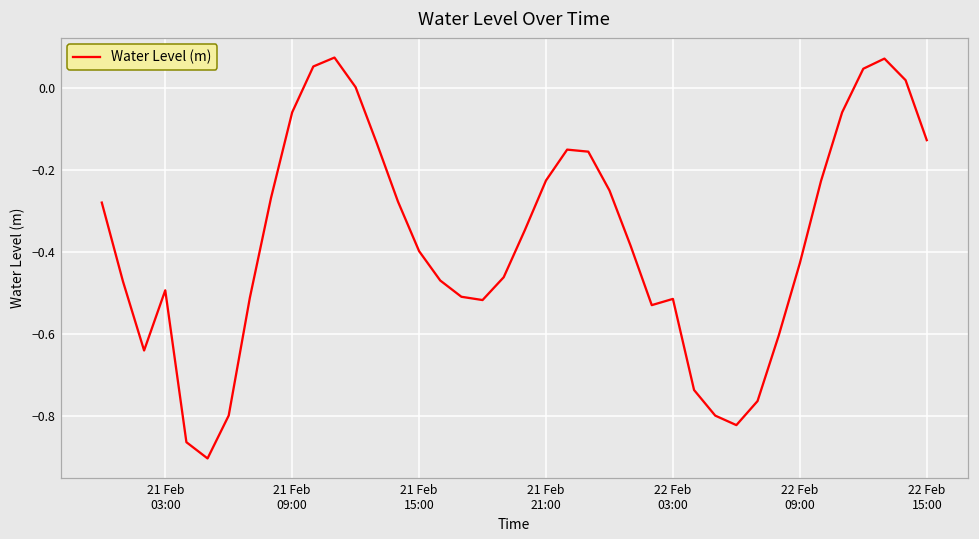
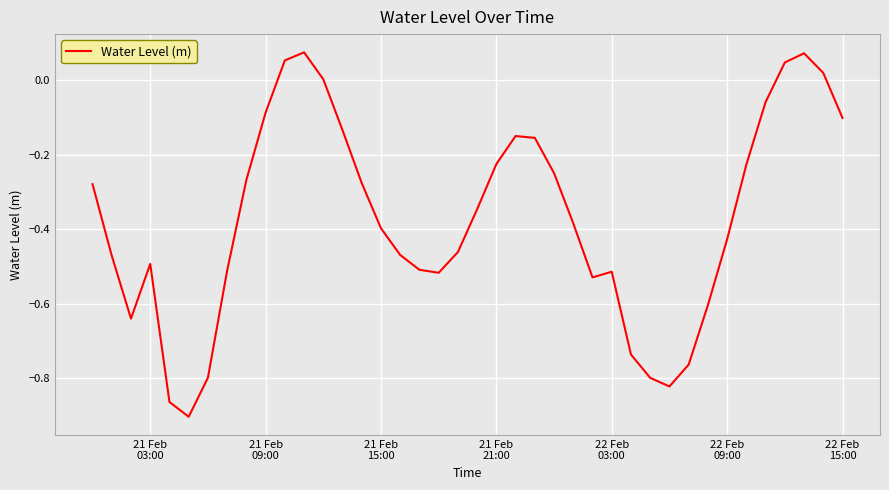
21 Feb 09:00: -0.06 -> -0.09
22 Feb 15:00: -0.13 -> -0.10
